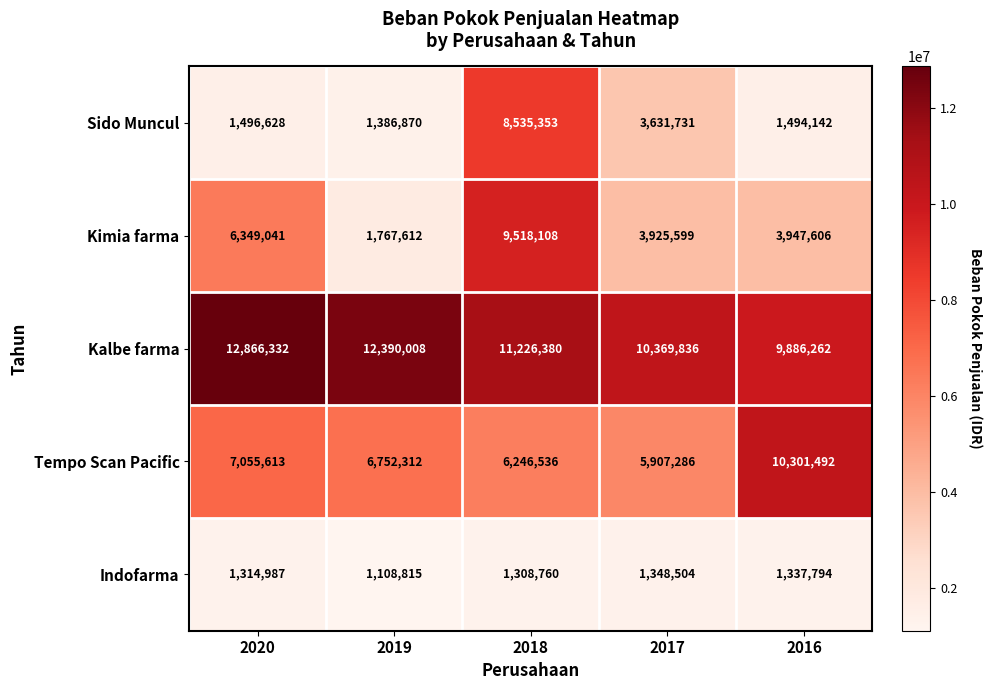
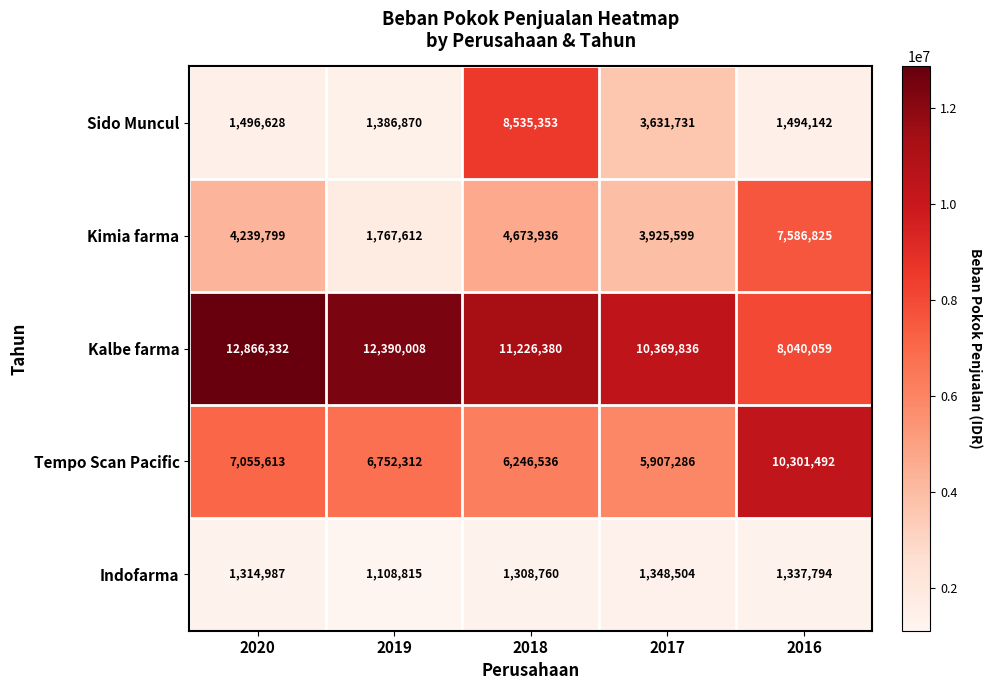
Kimia farma, 2020: 6,349,041 -> 4,239,799
Kimia farma, 2018: 9,518,108 -> 4,673,936
Kimia farma, 2016: 3,947,606 -> 7,586,825
Kalbe farma, 2016: 9,886,262 -> 8,040,059
